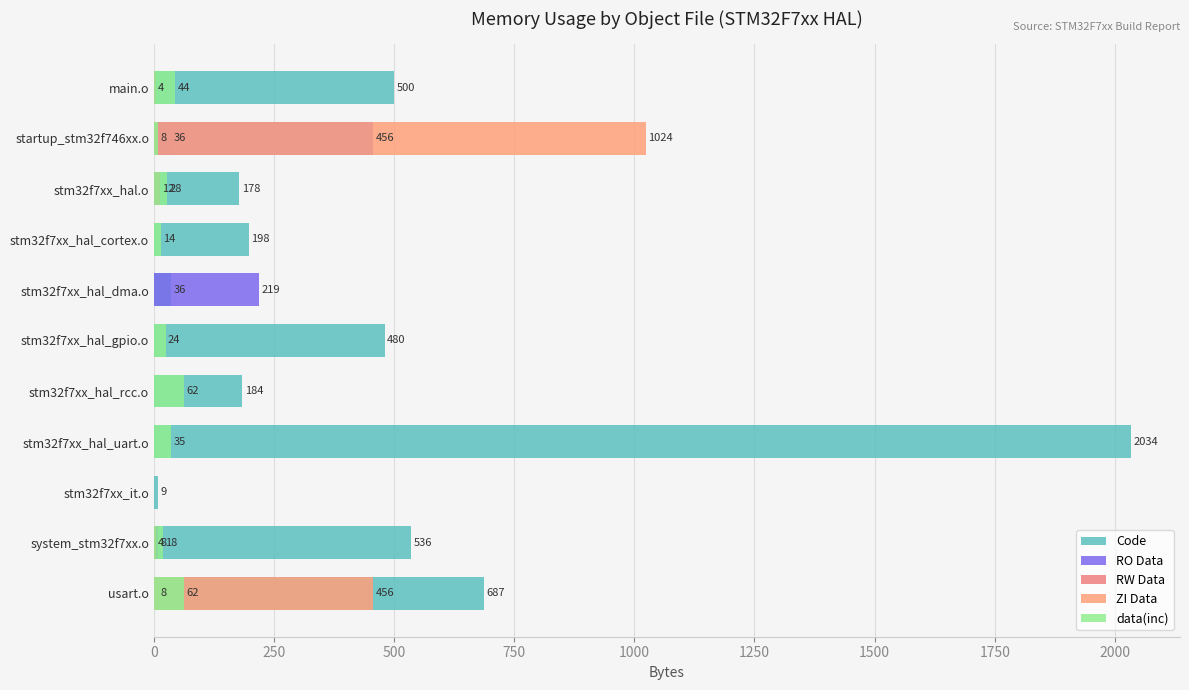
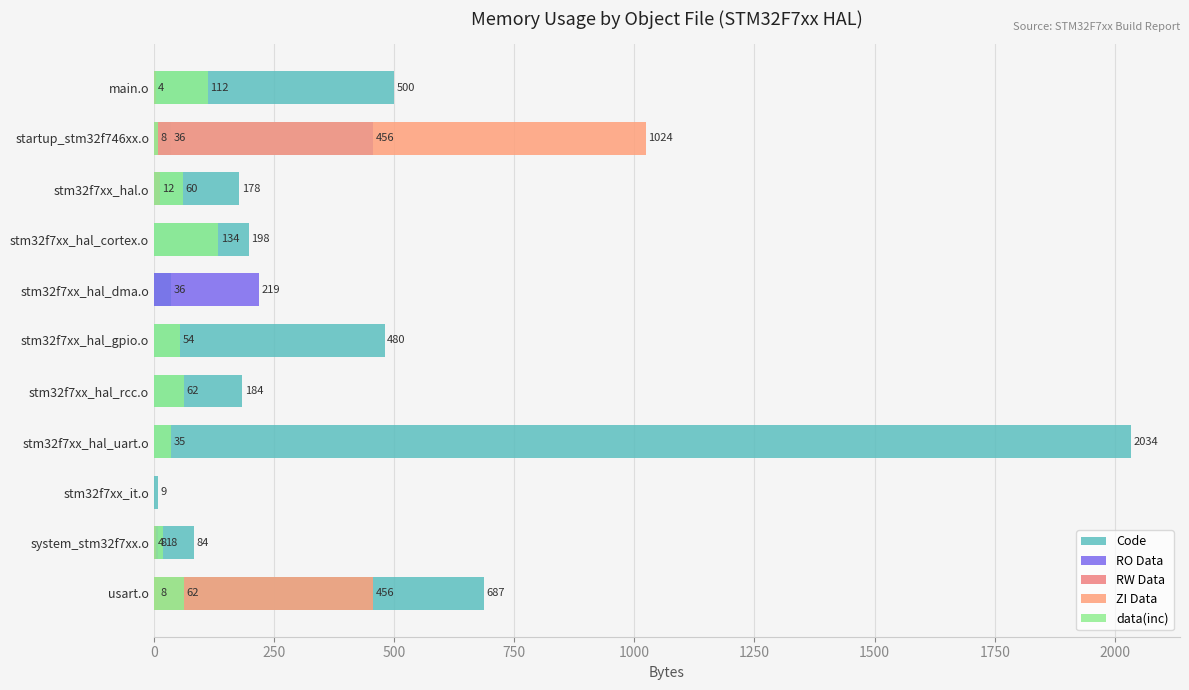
data(inc), main.o: 44 -> 112
data(inc), stm32f7xx_hal.o: 28 -> 60
data(inc), stm32f7xx_hal_cortex.o: 14 -> 134
data(inc), stm32f7xx_hal_gpio.o: 24 -> 54
Code, system_stm32f7xx.o: 536 -> 84
